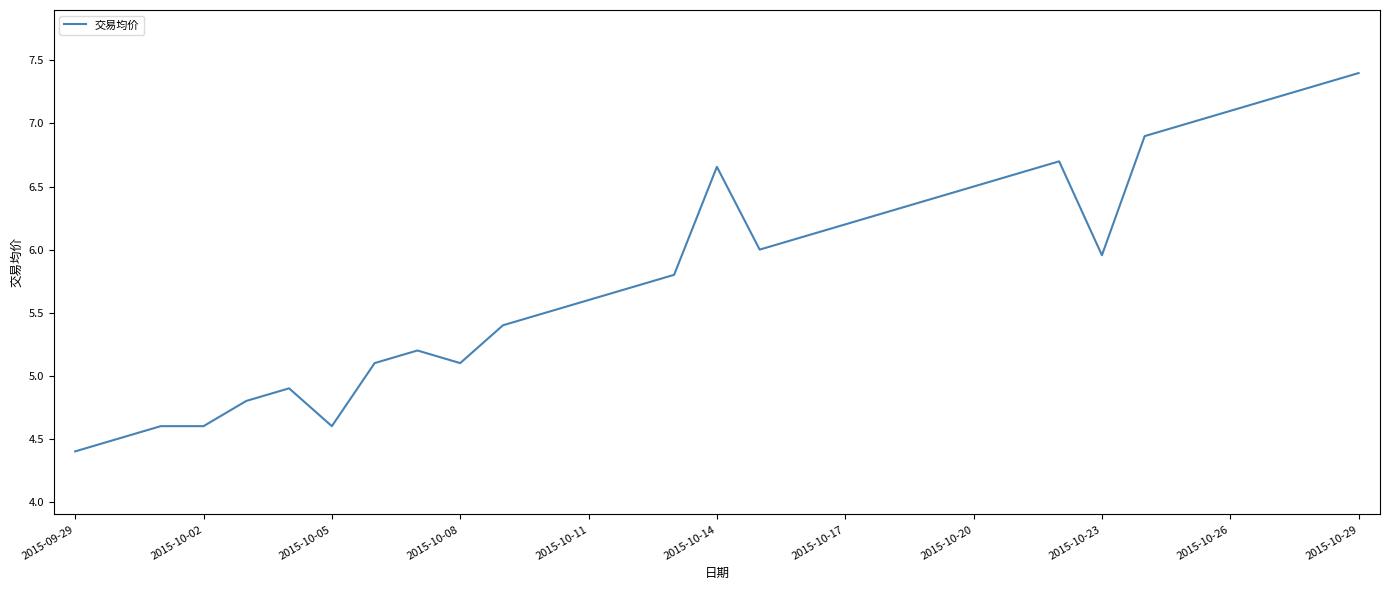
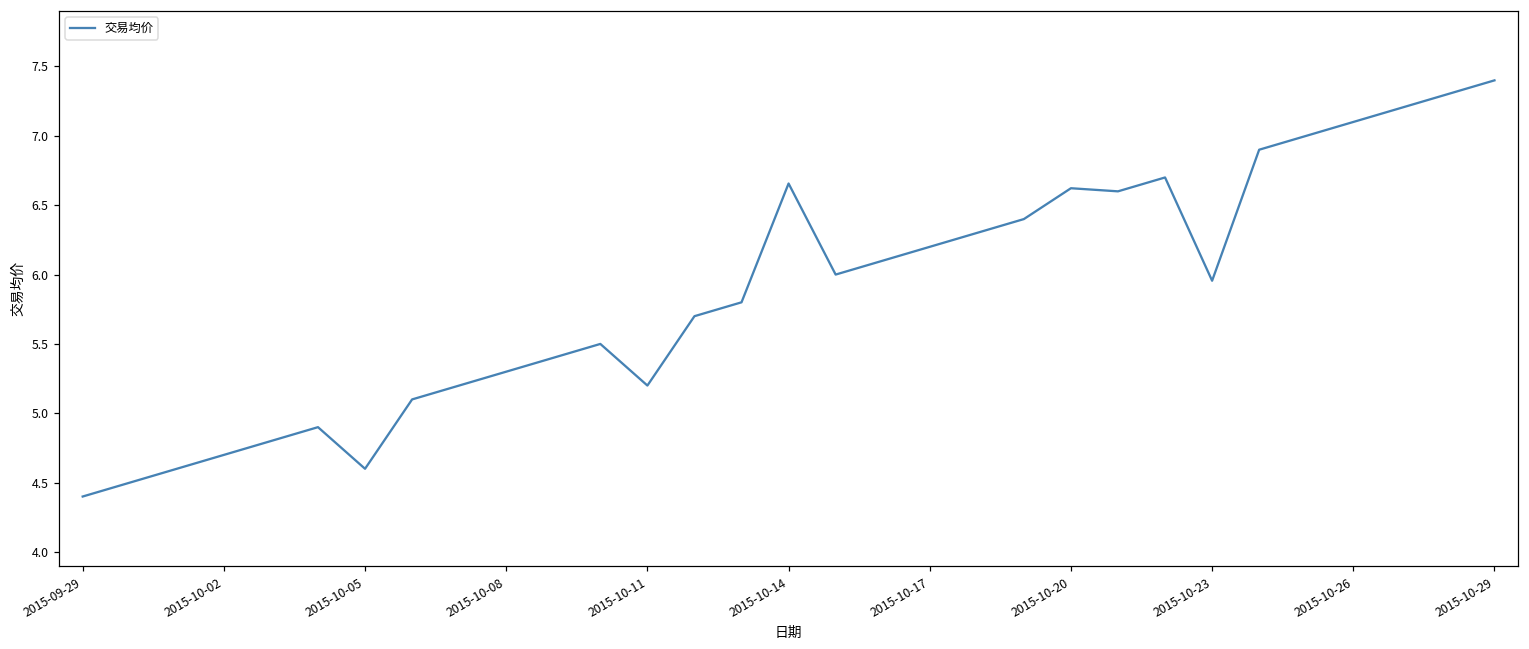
2015-10-02: 4.6 -> 4.7
2015-10-08: 5.1 -> 5.3
2015-10-11: 5.6 -> 5.2
2015-10-20: 6.50 -> 6.62
